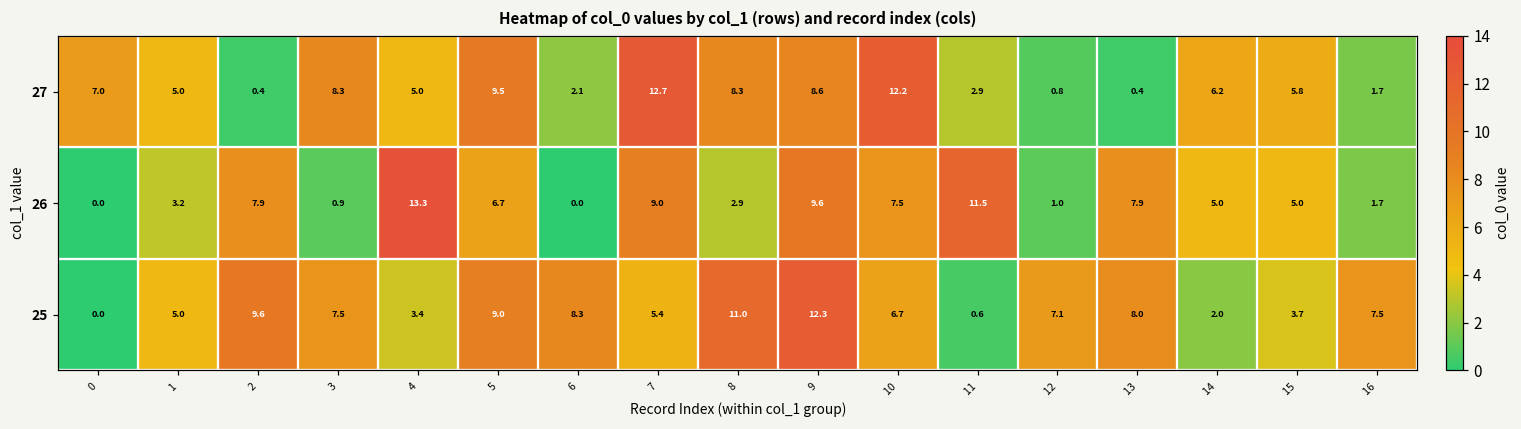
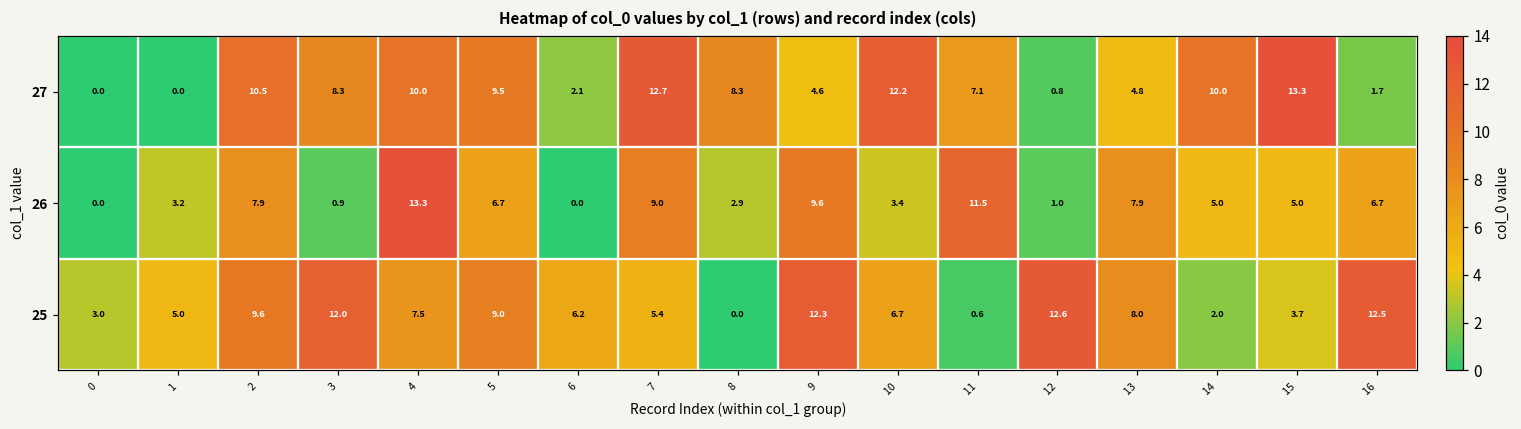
27, 0: 7.0 -> 0.0
27, 1: 5.0 -> 0.0
27, 2: 0.4 -> 10.5
27, 4: 5.0 -> 10.0
27, 9: 8.6 -> 4.6
27, 11: 2.9 -> 7.1
27, 13: 0.4 -> 4.8
27, 14: 6.2 -> 10.0
27, 15: 5.8 -> 13.3
26, 10: 7.5 -> 3.4
26, 16: 1.7 -> 6.7
25, 0: 0.0 -> 3.0
25, 3: 7.5 -> 12.0
25, 4: 3.4 -> 7.5
25, 6: 8.3 -> 6.2
25, 8: 11.0 -> 0.0
25, 12: 7.1 -> 12.6
25, 16: 7.5 -> 12.5
